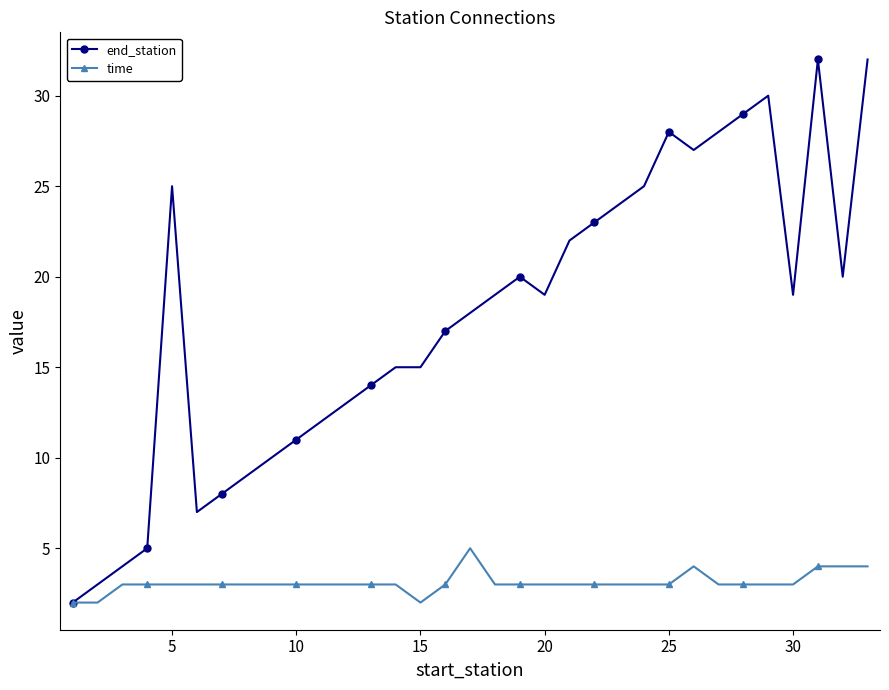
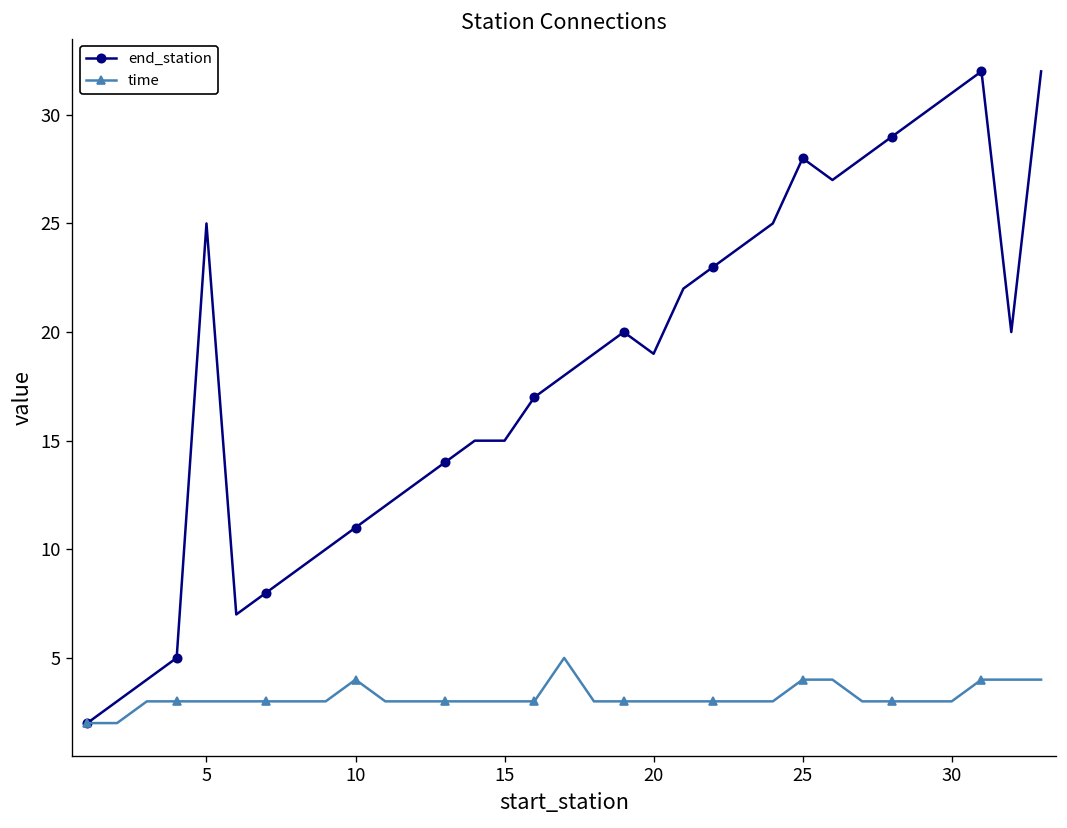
time, 10: 3 -> 4
time, 15: 2 -> 3
time, 25: 3 -> 4
end_station, 30: 19 -> 31
